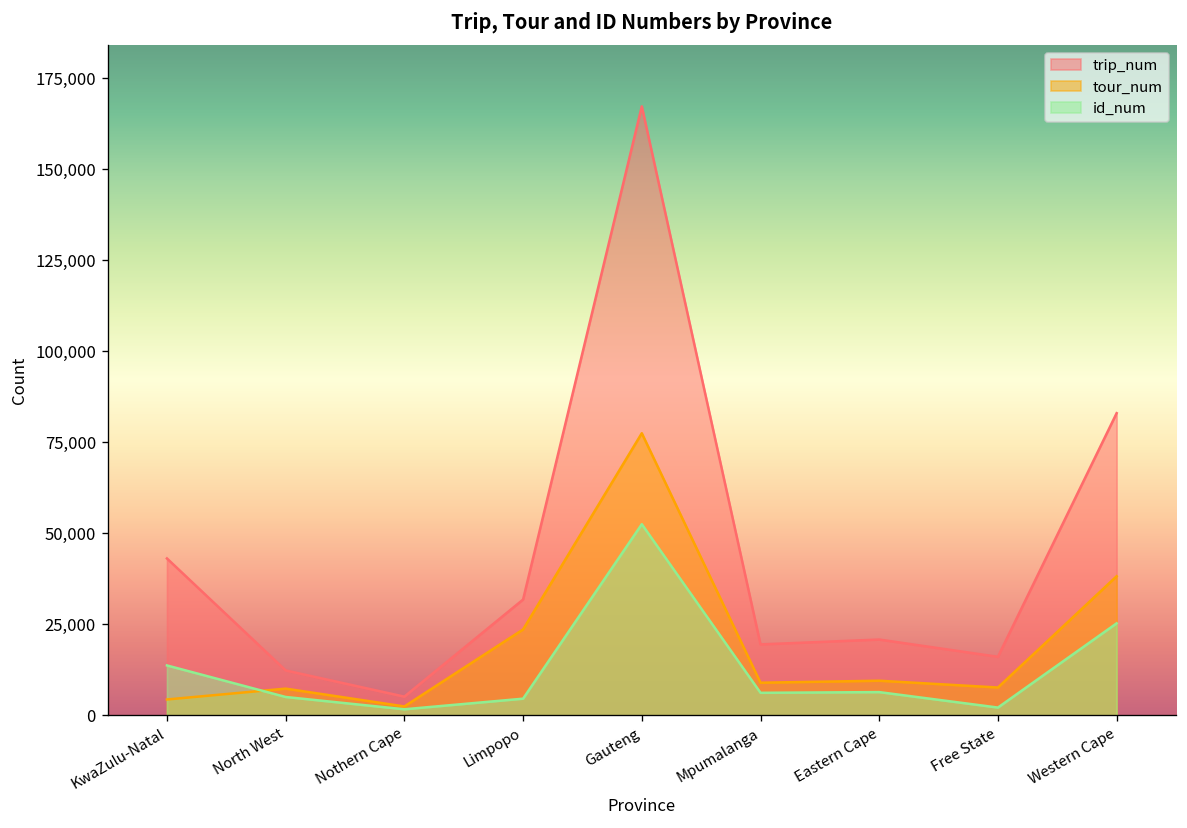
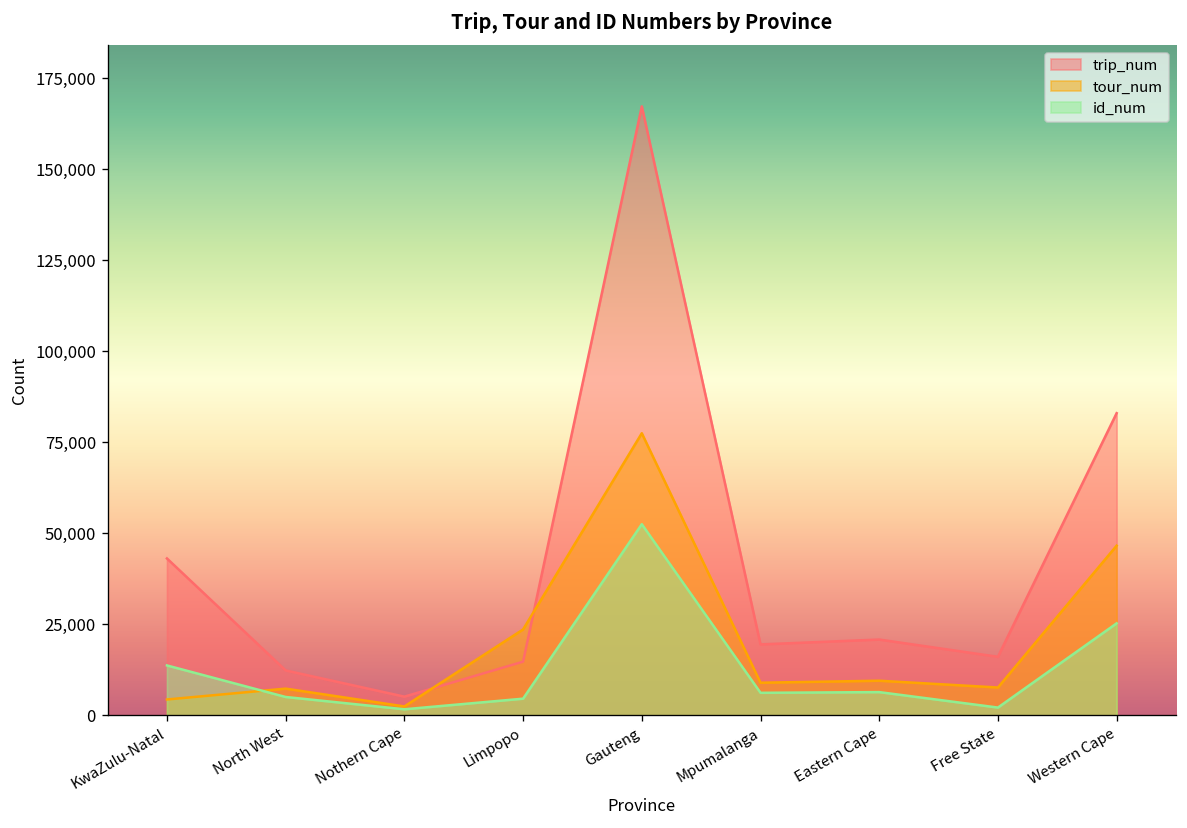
trip_num, Limpopo: 32,000 -> 15,000
tour_num, Western Cape: 38,000 -> 47,000
